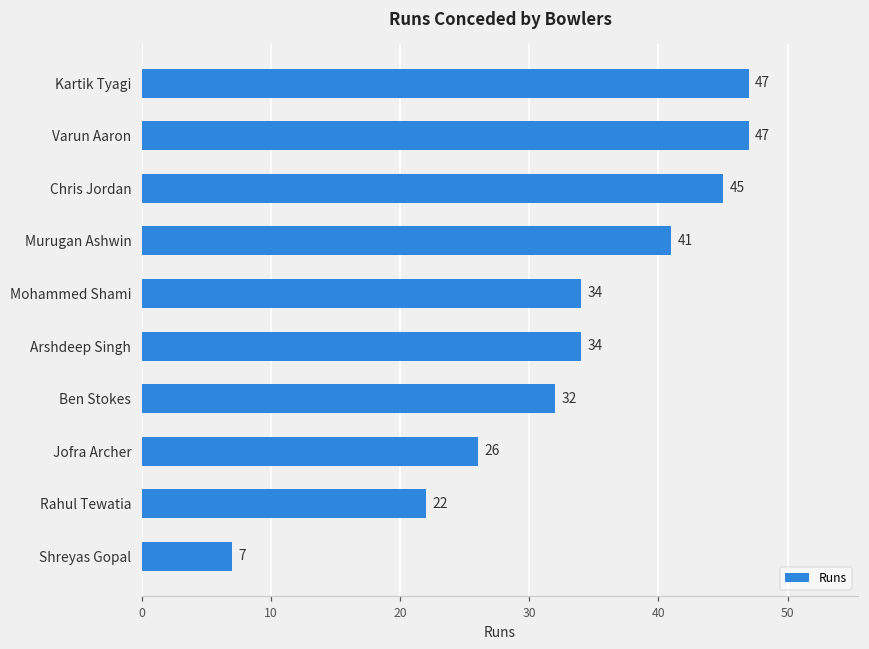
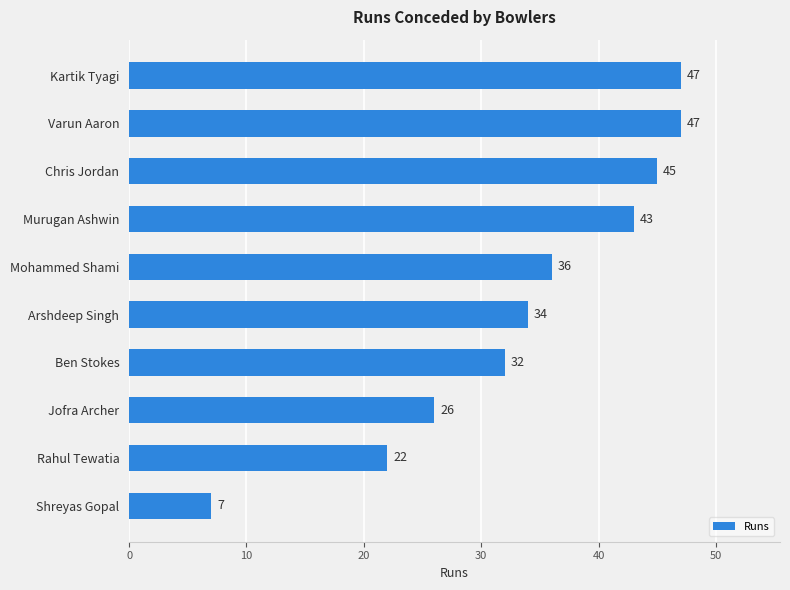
Murugan Ashwin: 41 -> 43
Mohammed Shami: 34 -> 36
